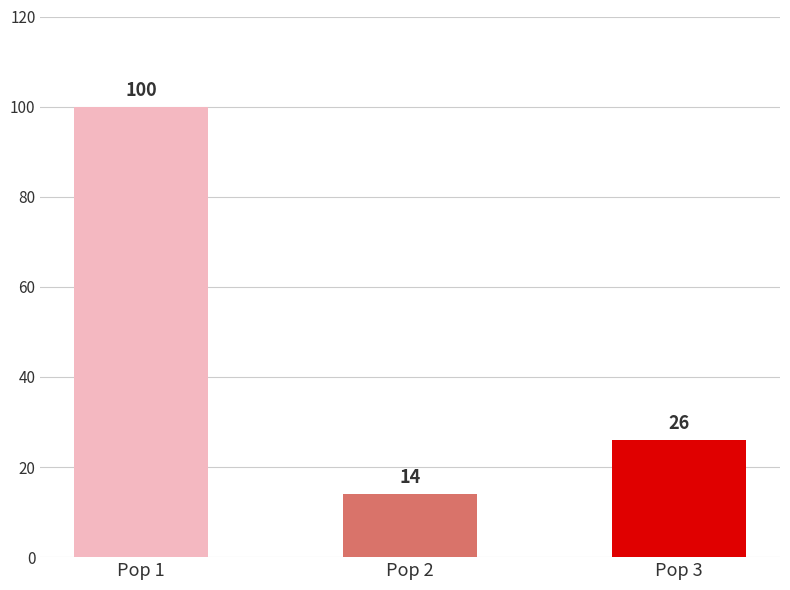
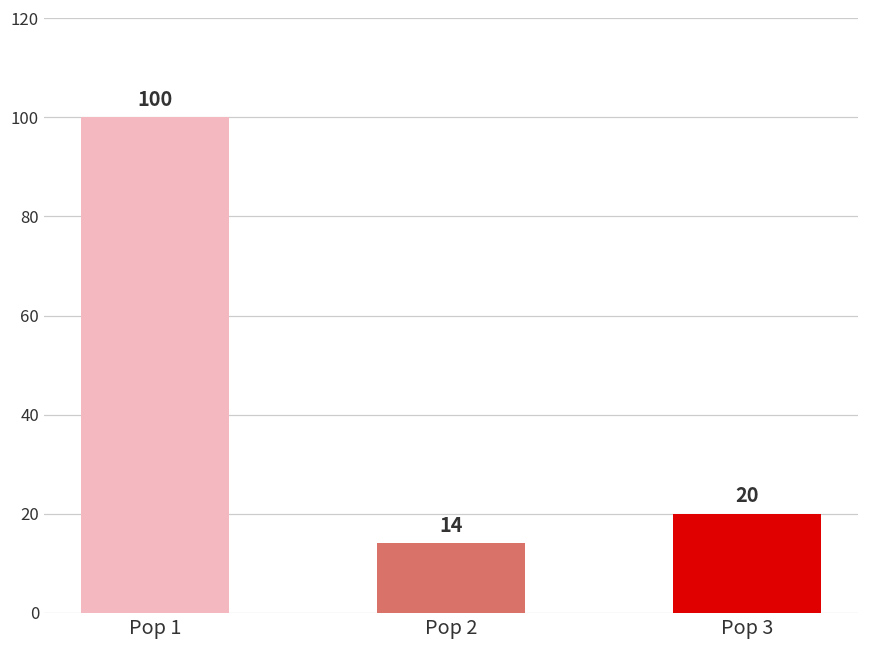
Pop 3: 26 -> 20
